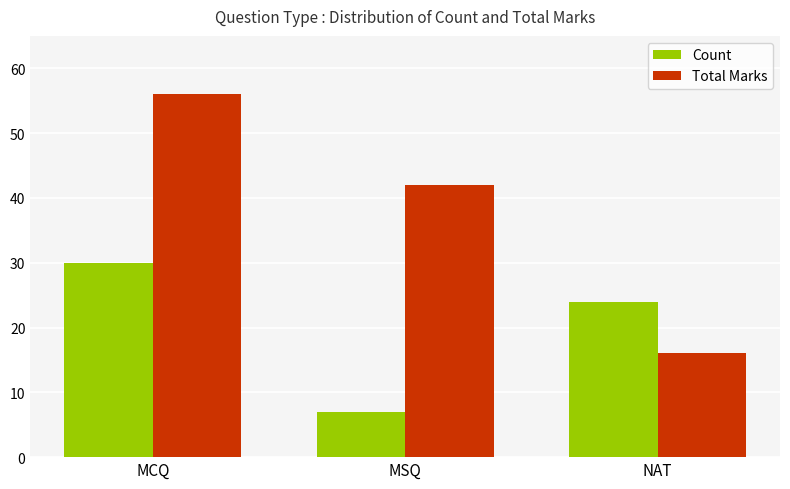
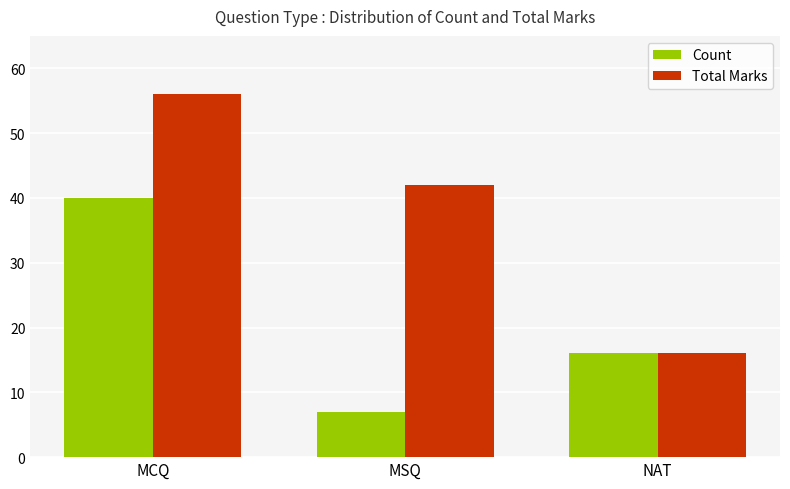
Count, MCQ: 30 -> 40
Count, NAT: 24 -> 16
